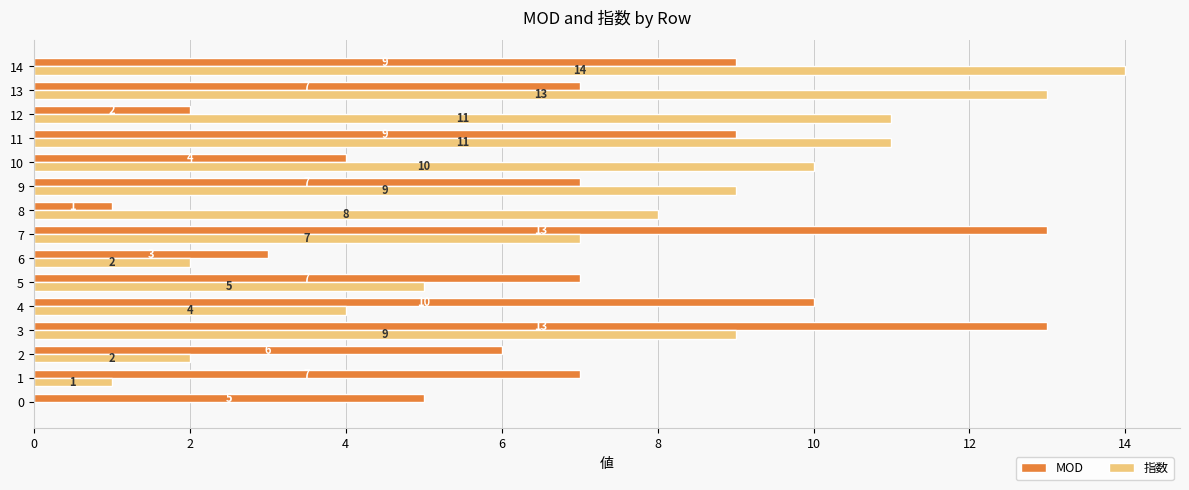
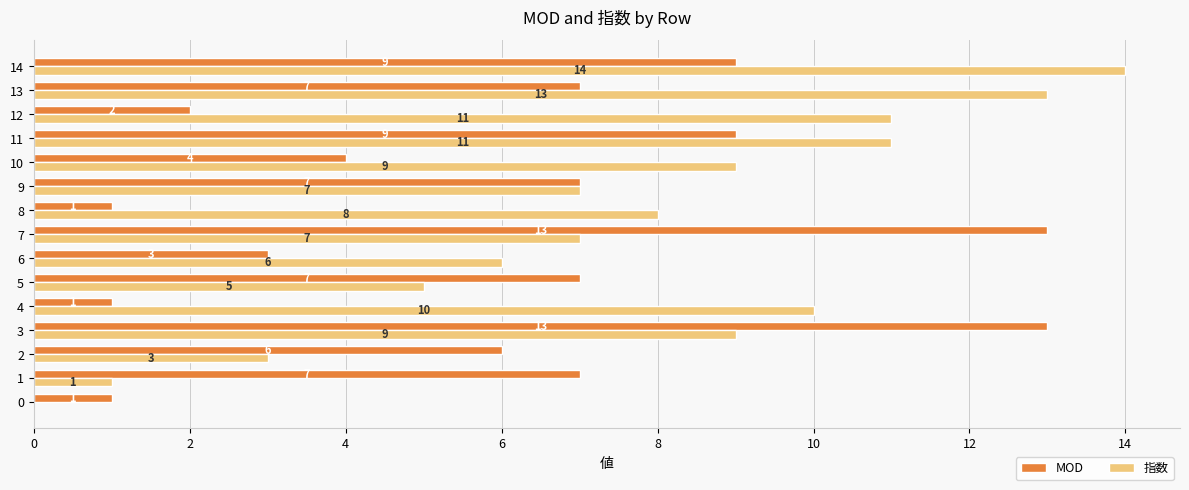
指数, 10: 10 -> 9
指数, 9: 9 -> 7
指数, 6: 2 -> 6
MOD, 4: 10 -> 1
指数, 4: 4 -> 10
指数, 2: 2 -> 3
MOD, 0: 5 -> 1
